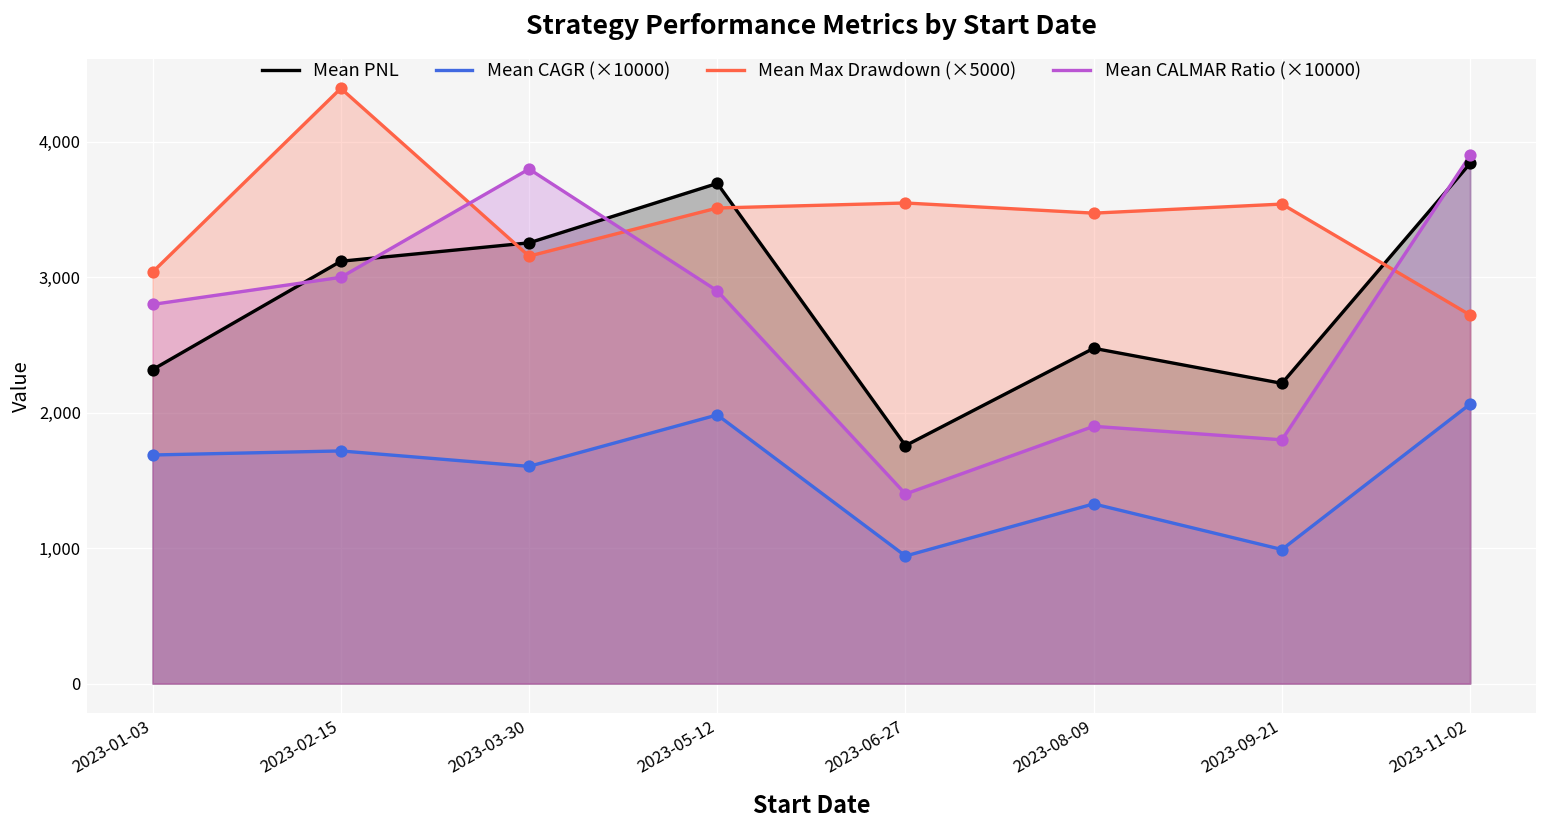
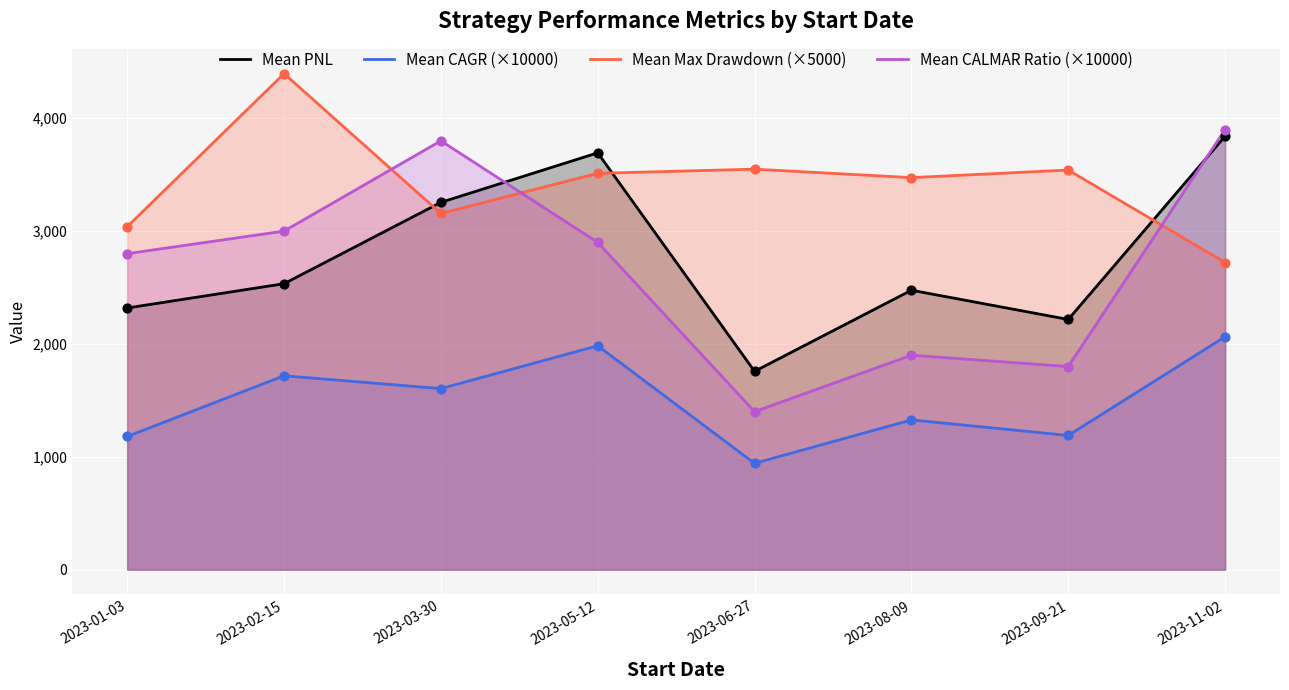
Mean CAGR (×10000), 2023-01-03: 1,690 -> 1,180
Mean PNL, 2023-02-15: 3,120 -> 2,530
Mean CAGR (×10000), 2023-09-21: 990 -> 1,190
